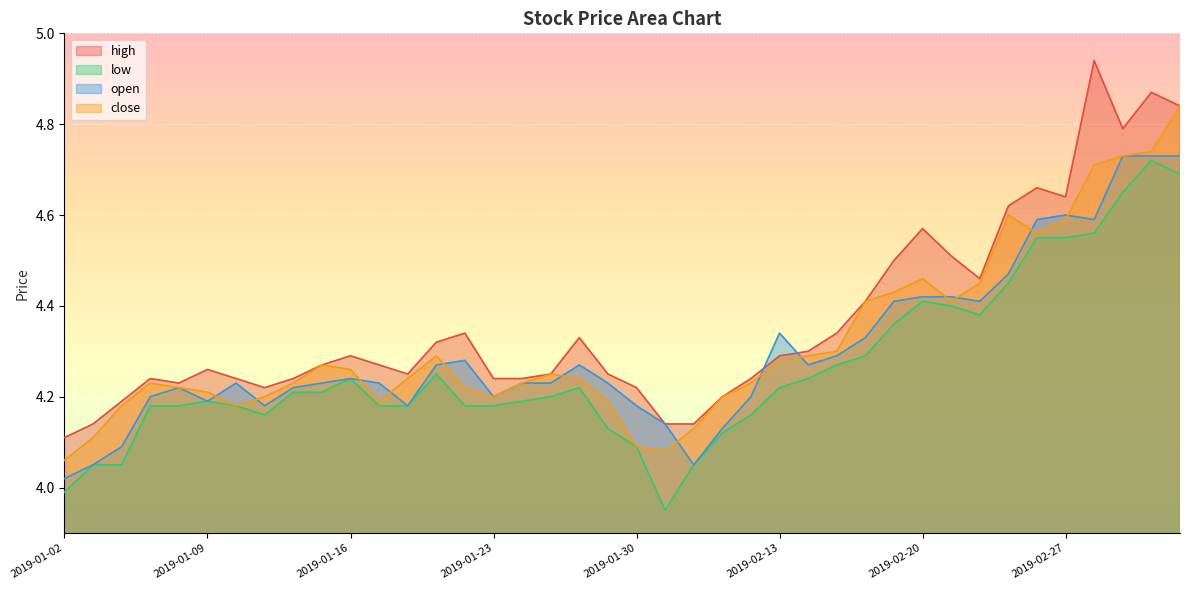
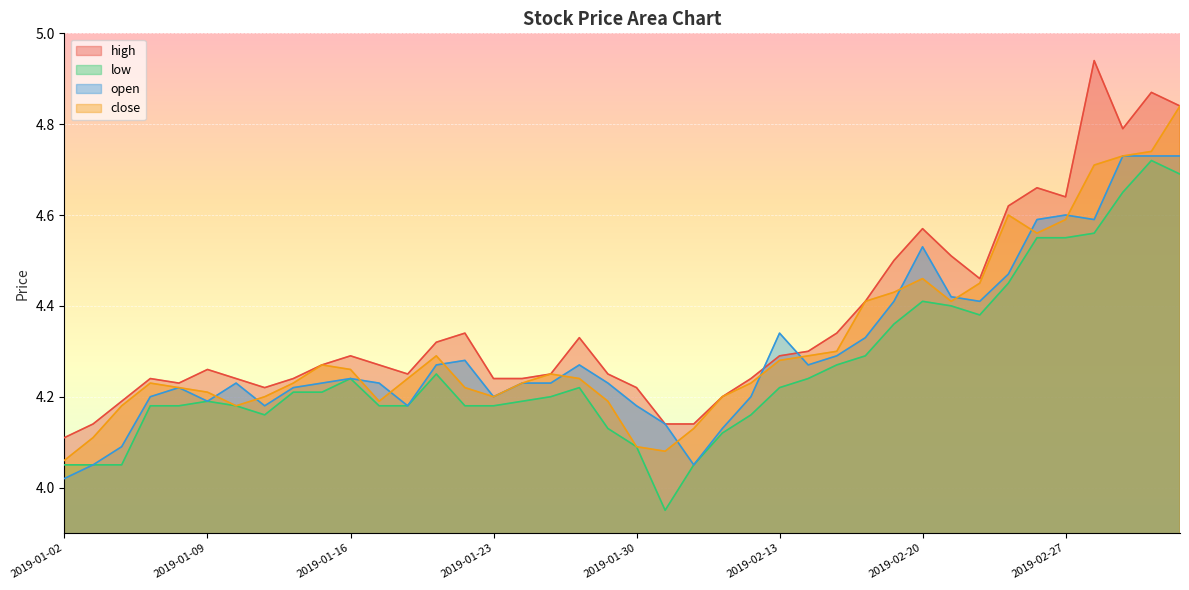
low, 2019-01-02: 3.99 -> 4.05
open, 2019-02-20: 4.42 -> 4.53
